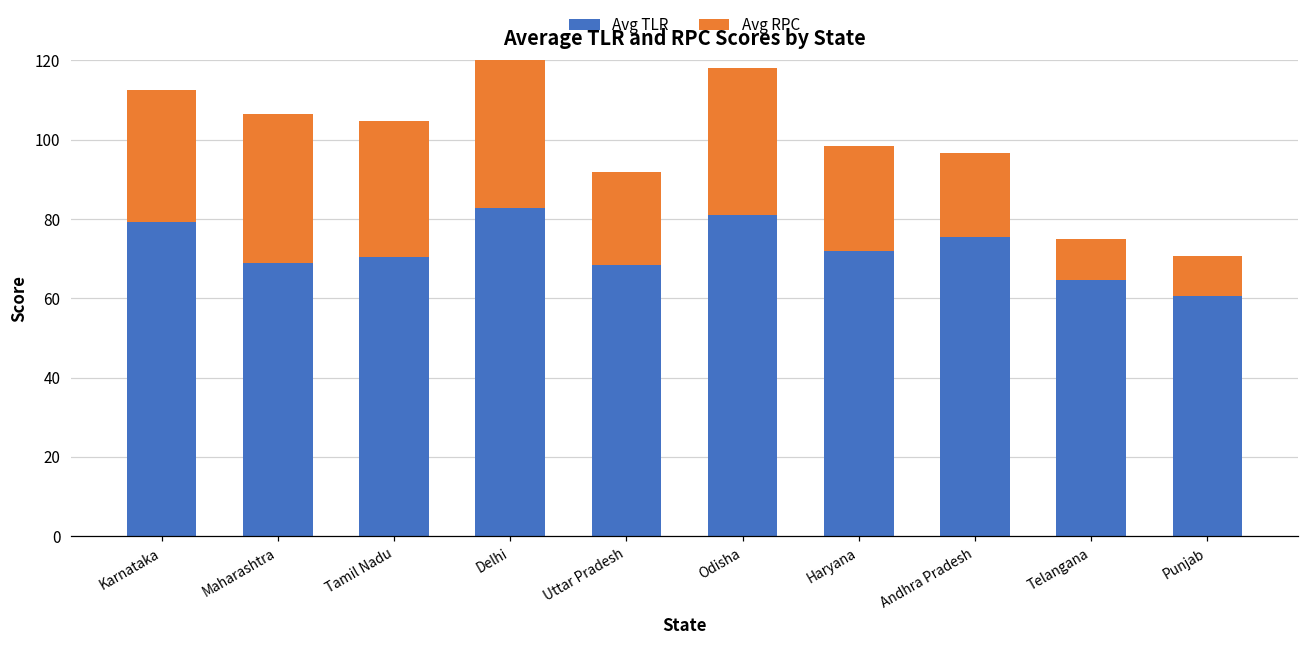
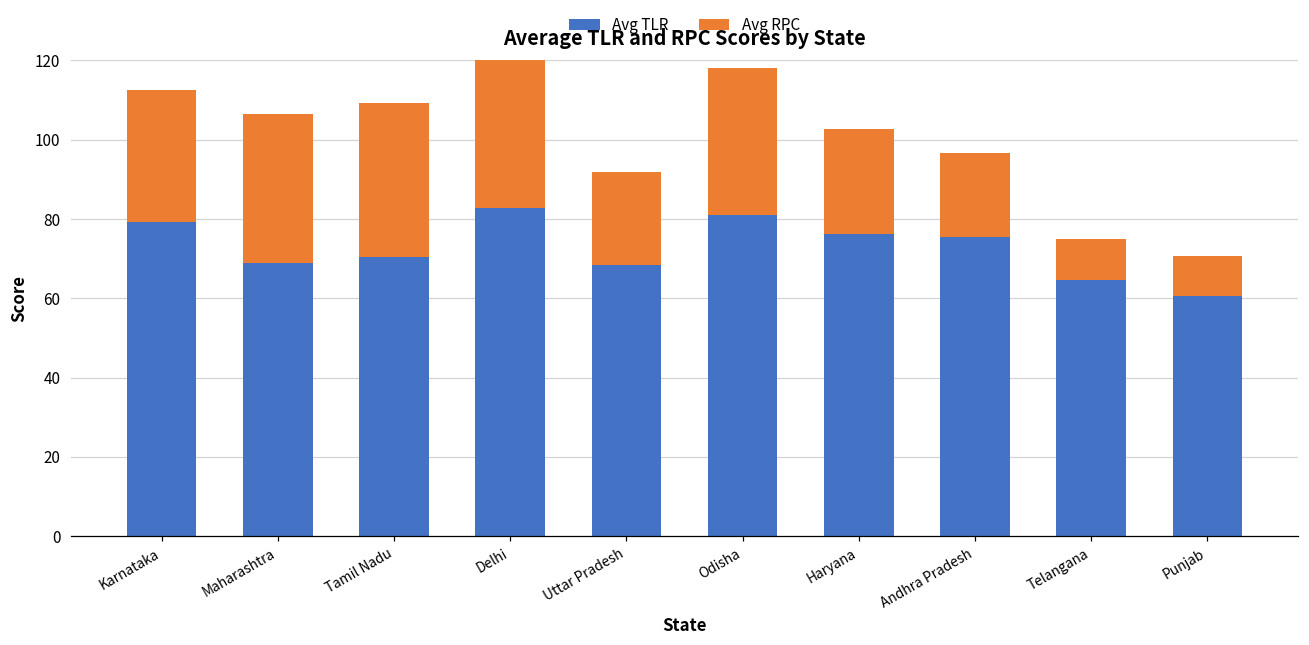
Avg RPC, Tamil Nadu: 34 -> 39
Avg TLR, Haryana: 72 -> 76
